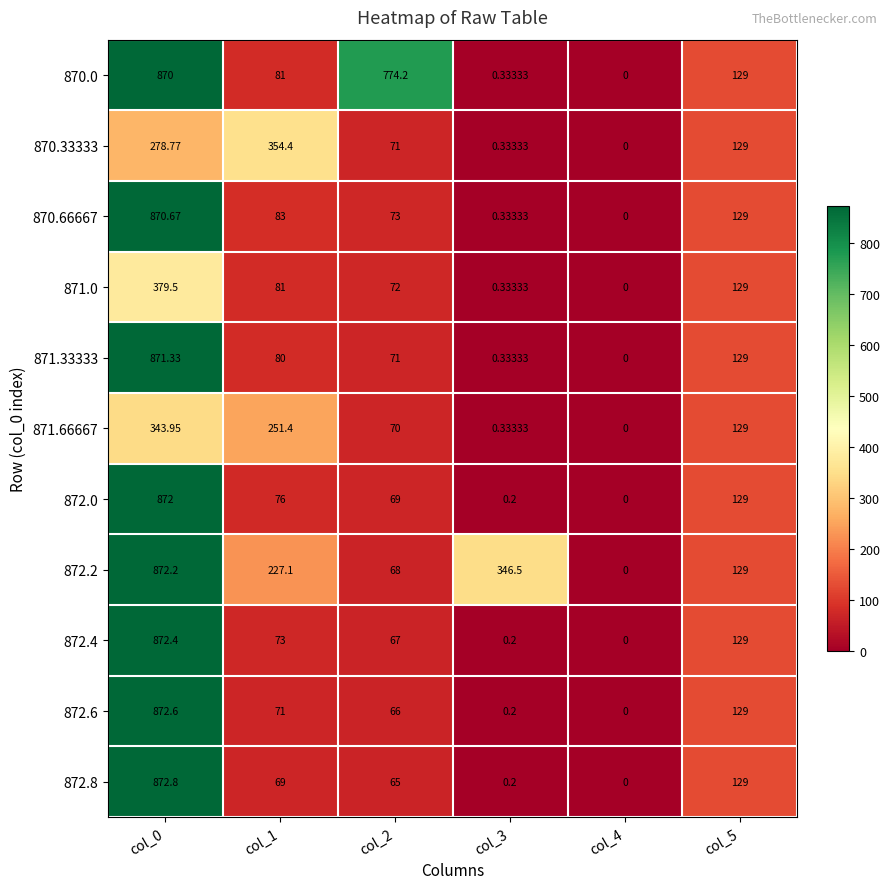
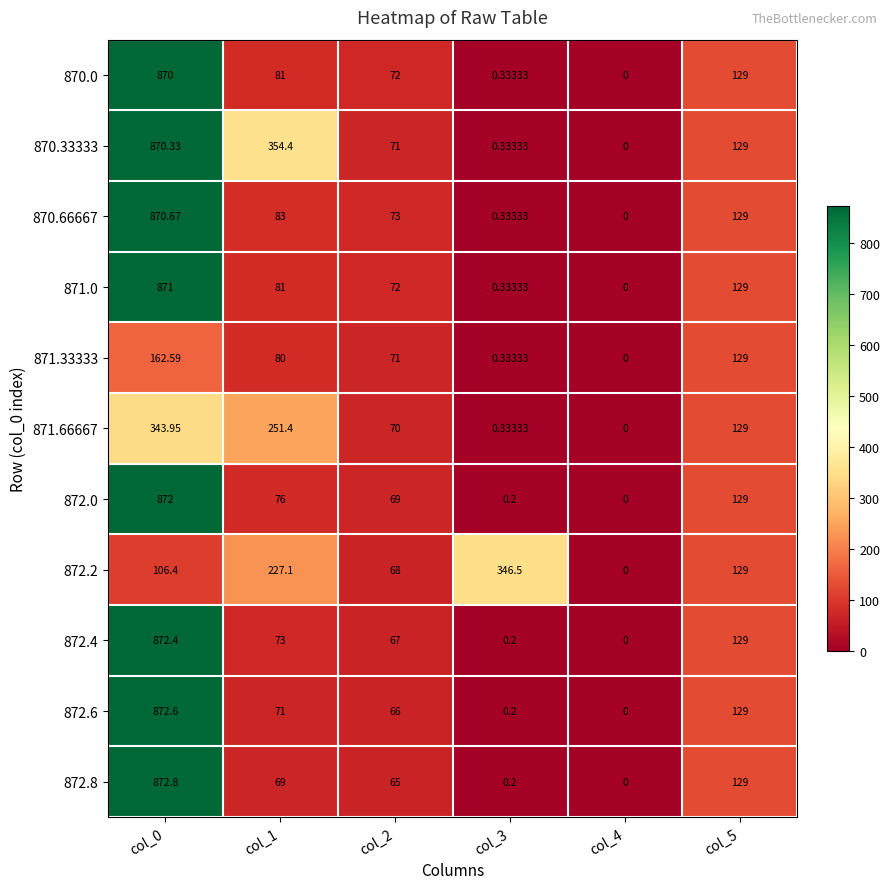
870.0, col_2: 774.2 -> 72
870.33333, col_0: 278.77 -> 870.33
871.0, col_0: 379.5 -> 871
871.33333, col_0: 871.33 -> 162.59
872.2, col_0: 872.2 -> 106.4
